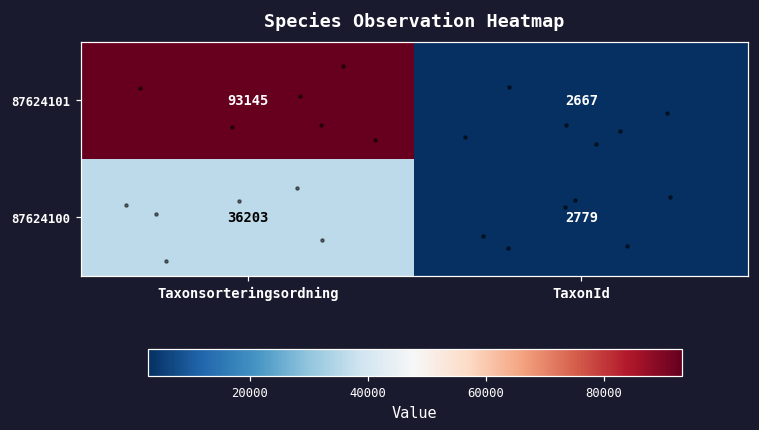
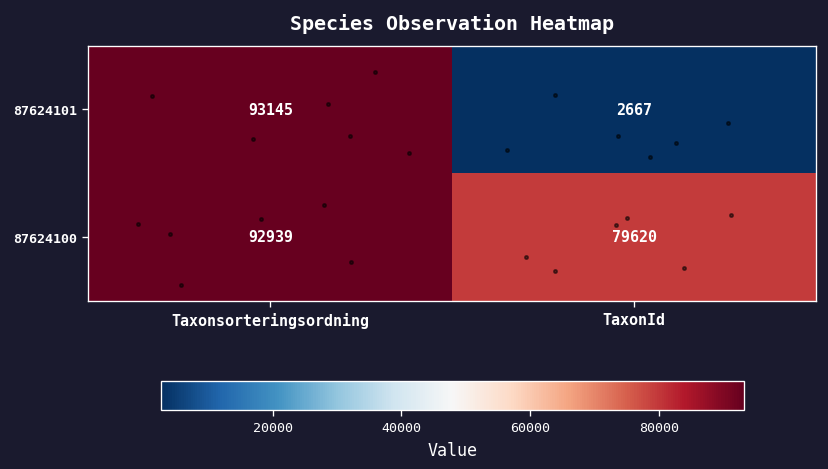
87624100, Taxonsorteringsordning: 36203 -> 92939
87624100, TaxonId: 2779 -> 79620
